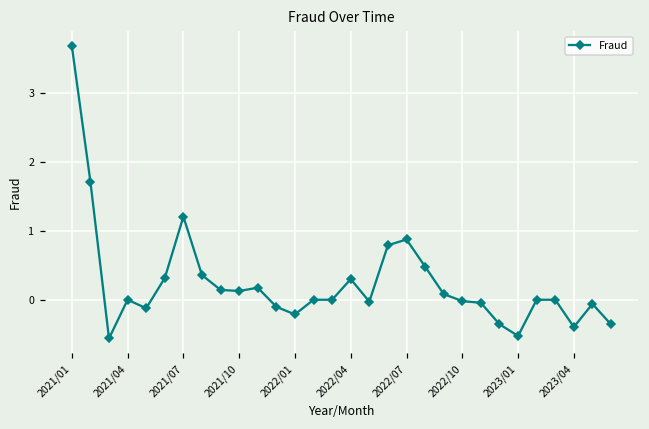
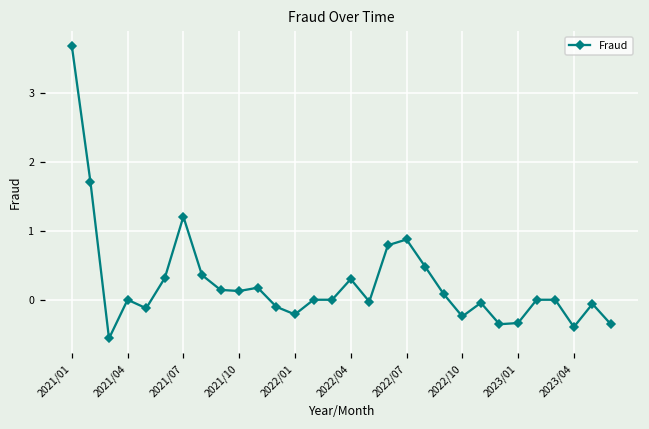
2022/10: 0.0 -> -0.2
2023/01: -0.5 -> -0.3
